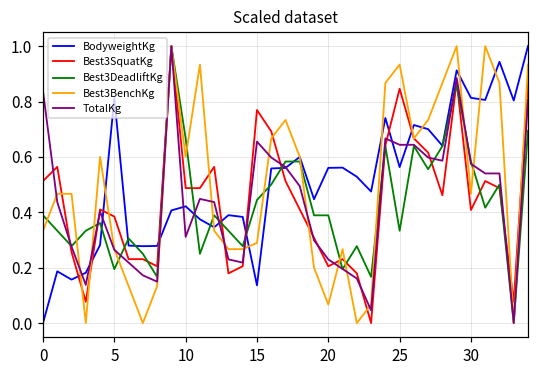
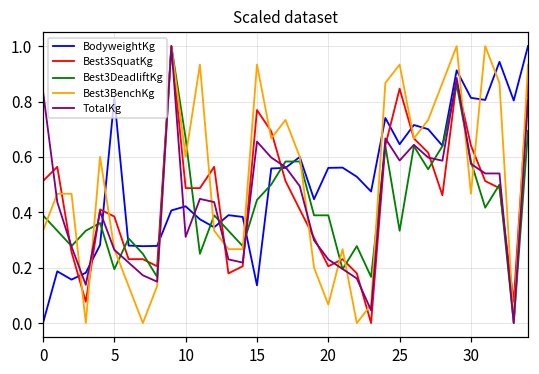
Best3BenchKg, 15: 0.29 -> 0.93
BodyweightKg, 25: 0.56 -> 0.65
TotalKg, 25: 0.64 -> 0.59
Best3SquatKg, 30: 0.41 -> 0.64
